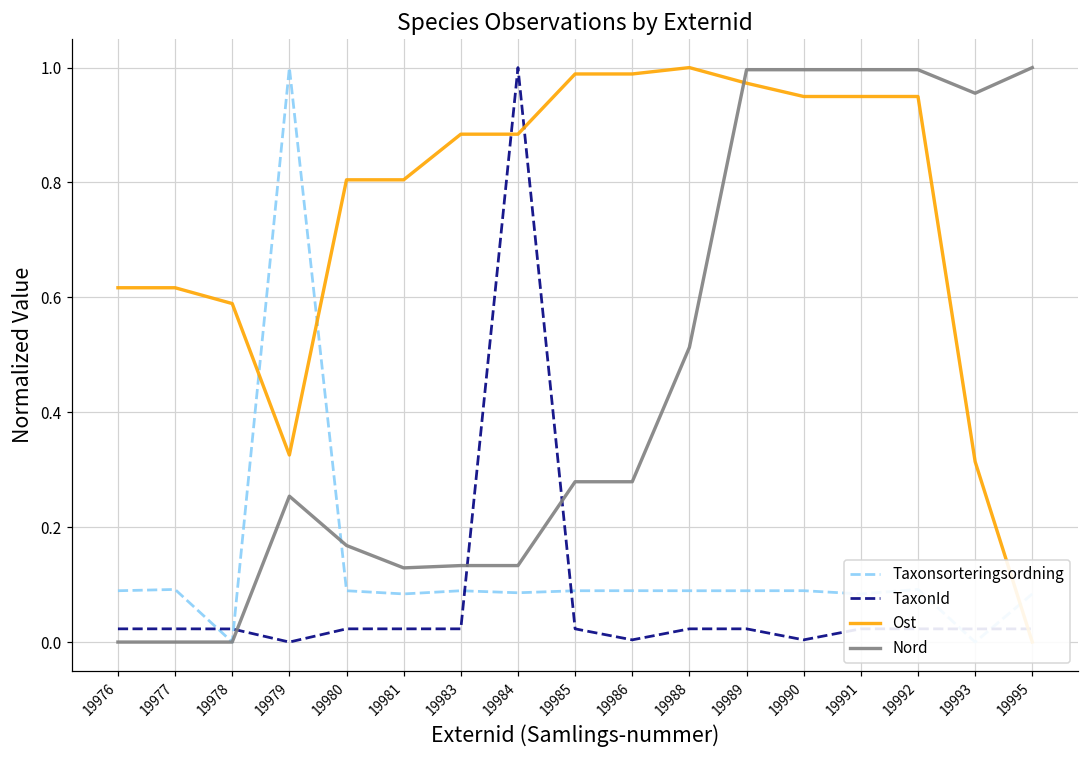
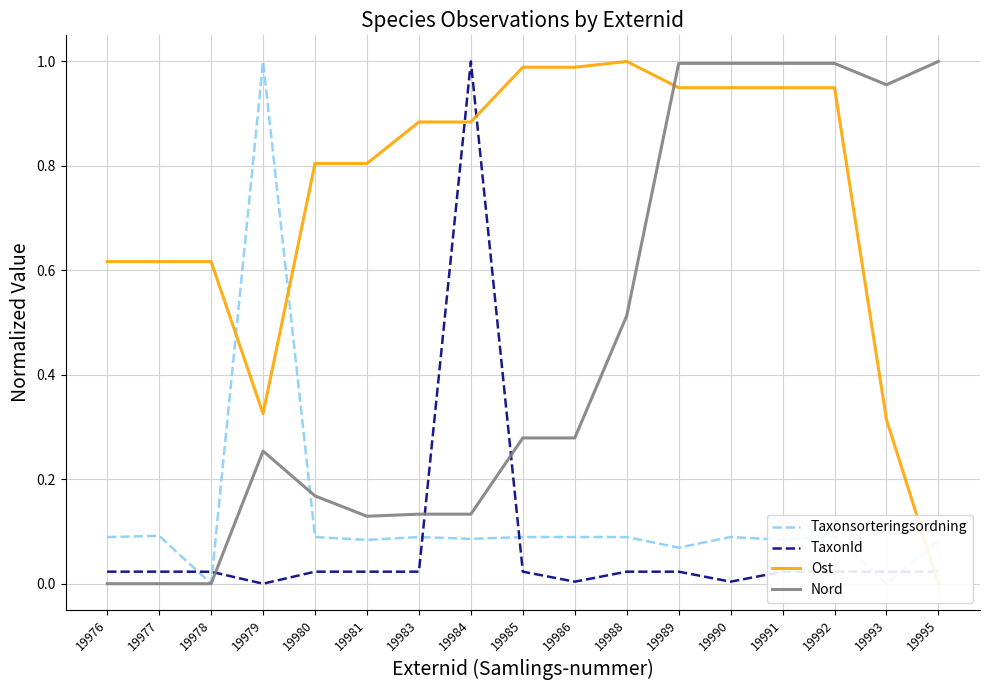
Ost, 19978: 0.59 -> 0.62
Taxonsorteringsordning, 19989: 0.09 -> 0.07
Ost, 19989: 0.97 -> 0.95
